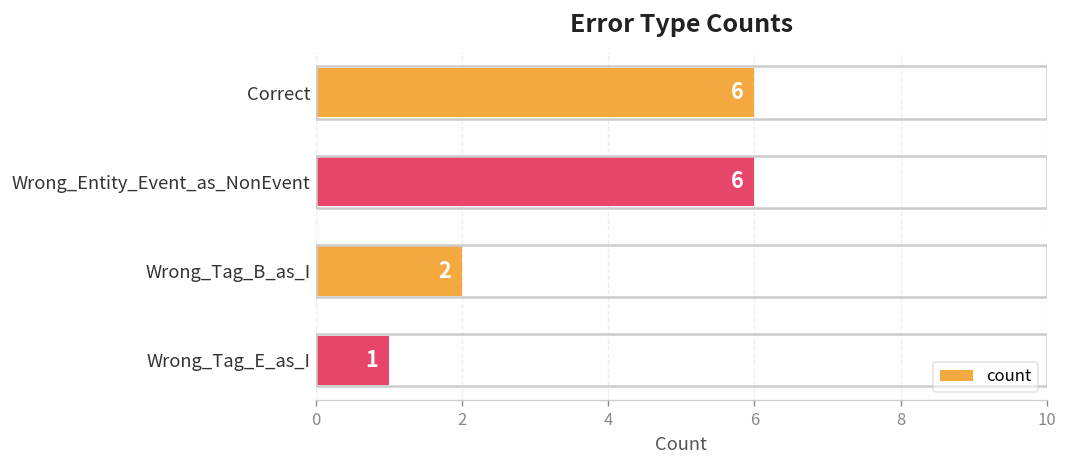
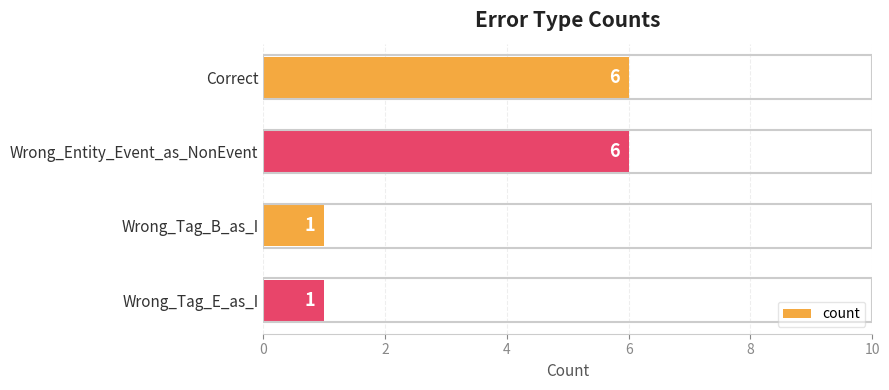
Wrong_Tag_B_as_I: 2 -> 1
